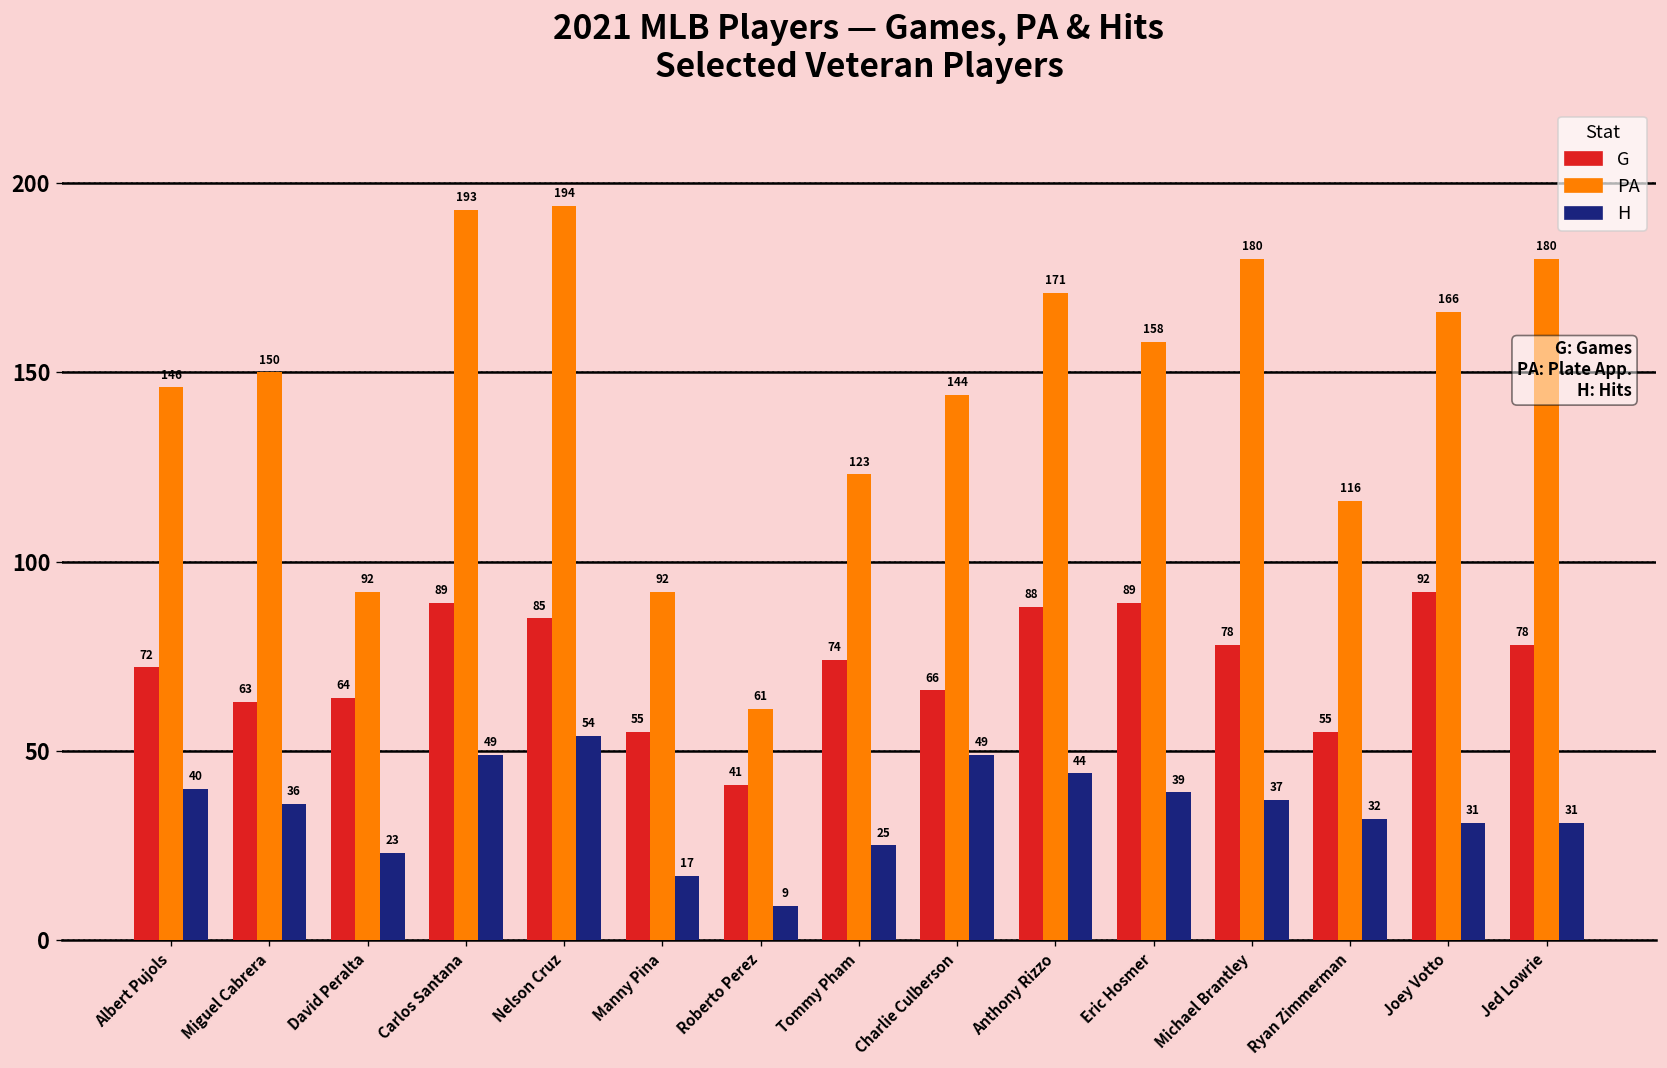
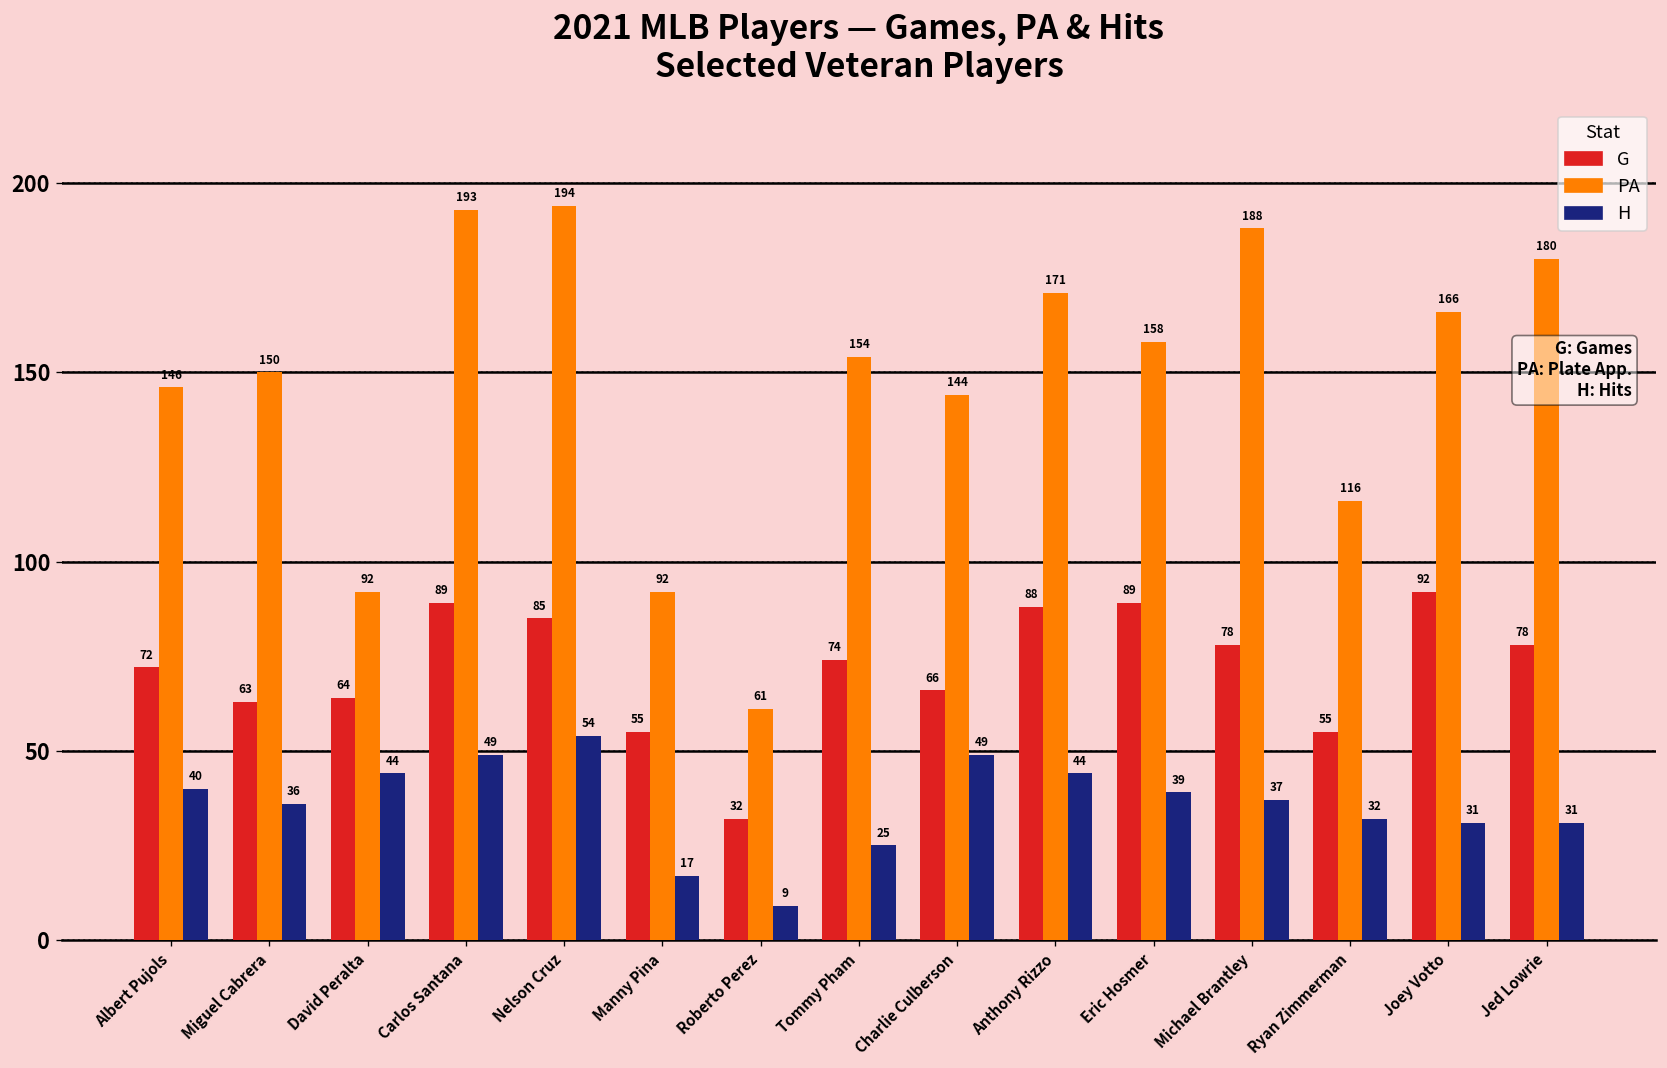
H, David Peralta: 23 -> 44
G, Roberto Perez: 41 -> 32
PA, Tommy Pham: 123 -> 154
PA, Michael Brantley: 180 -> 188
